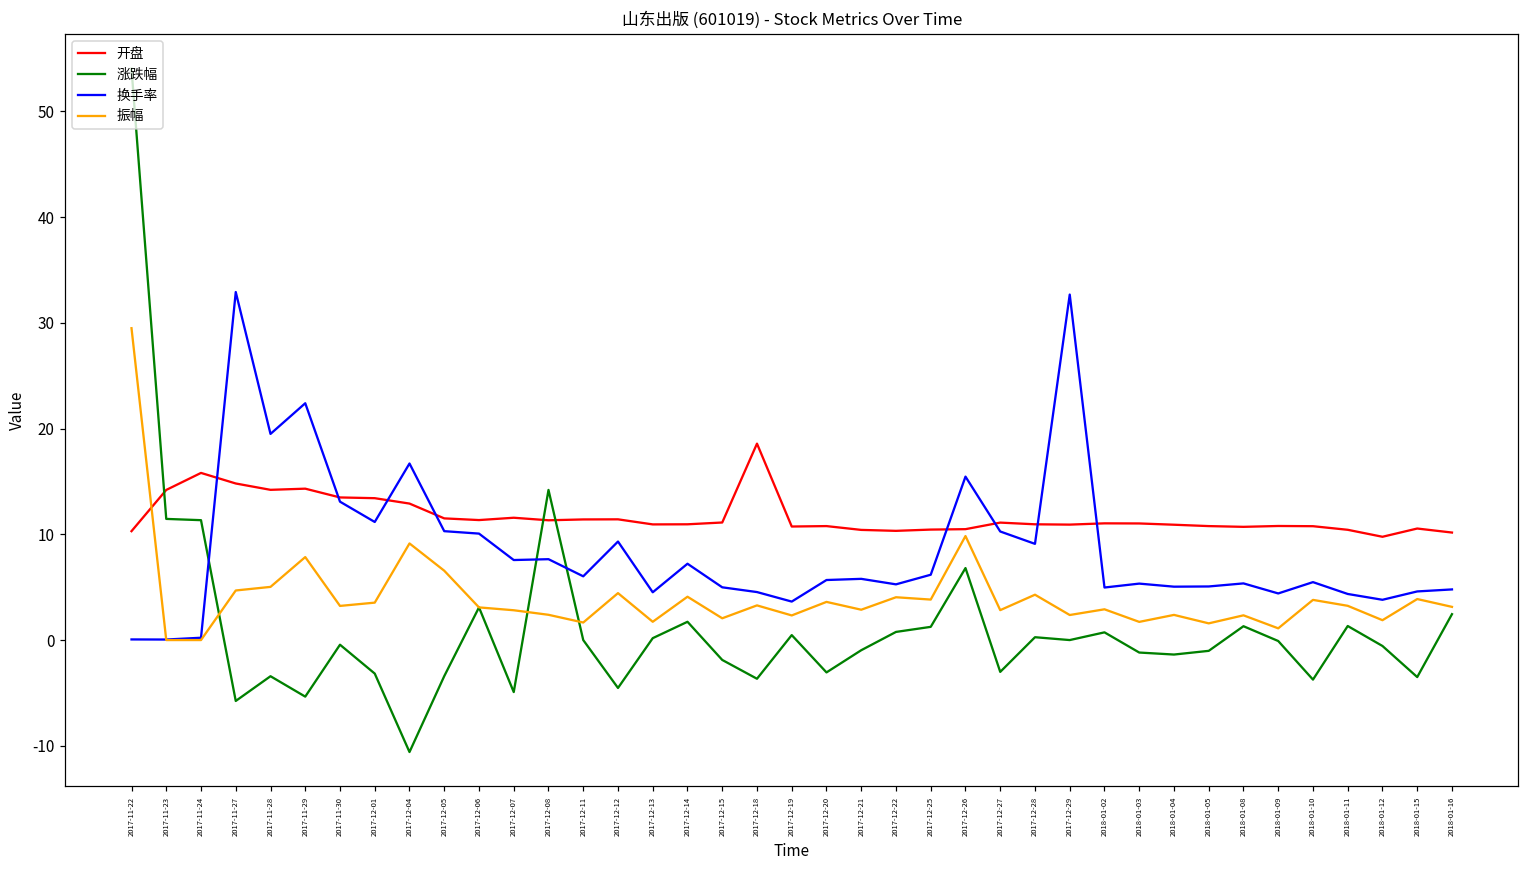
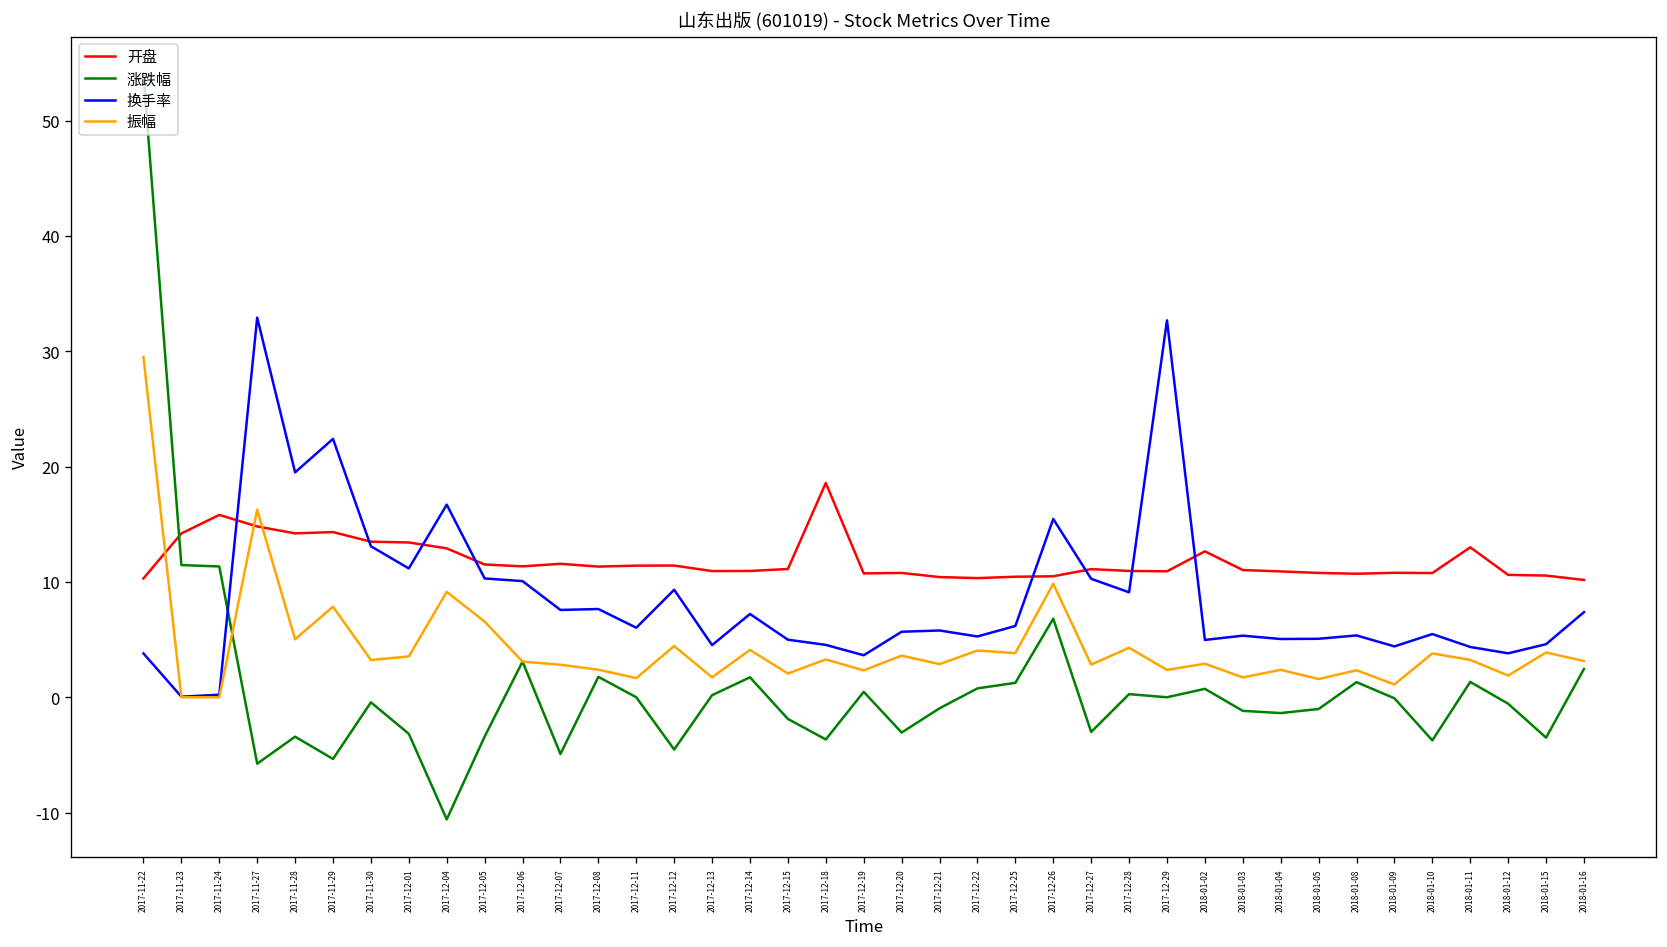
换手率, 2017-11-22: 0 -> 4
振幅, 2017-11-27: 5 -> 16
涨跌幅, 2017-12-08: 14 -> 2
开盘, 2018-01-02: 11 -> 13
开盘, 2018-01-11: 10 -> 13
开盘, 2018-01-12: 10 -> 11
换手率, 2018-01-16: 5 -> 7
